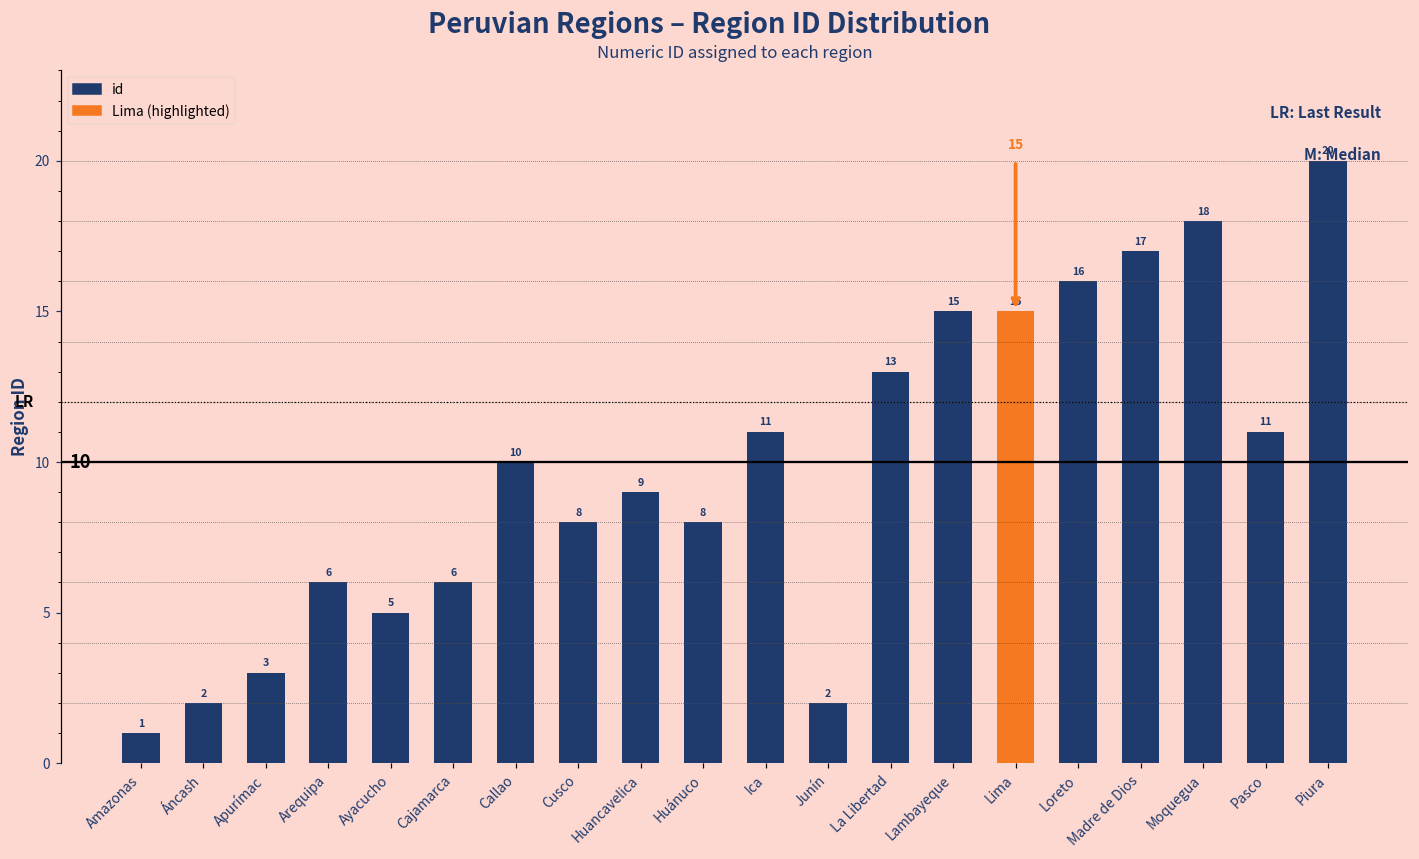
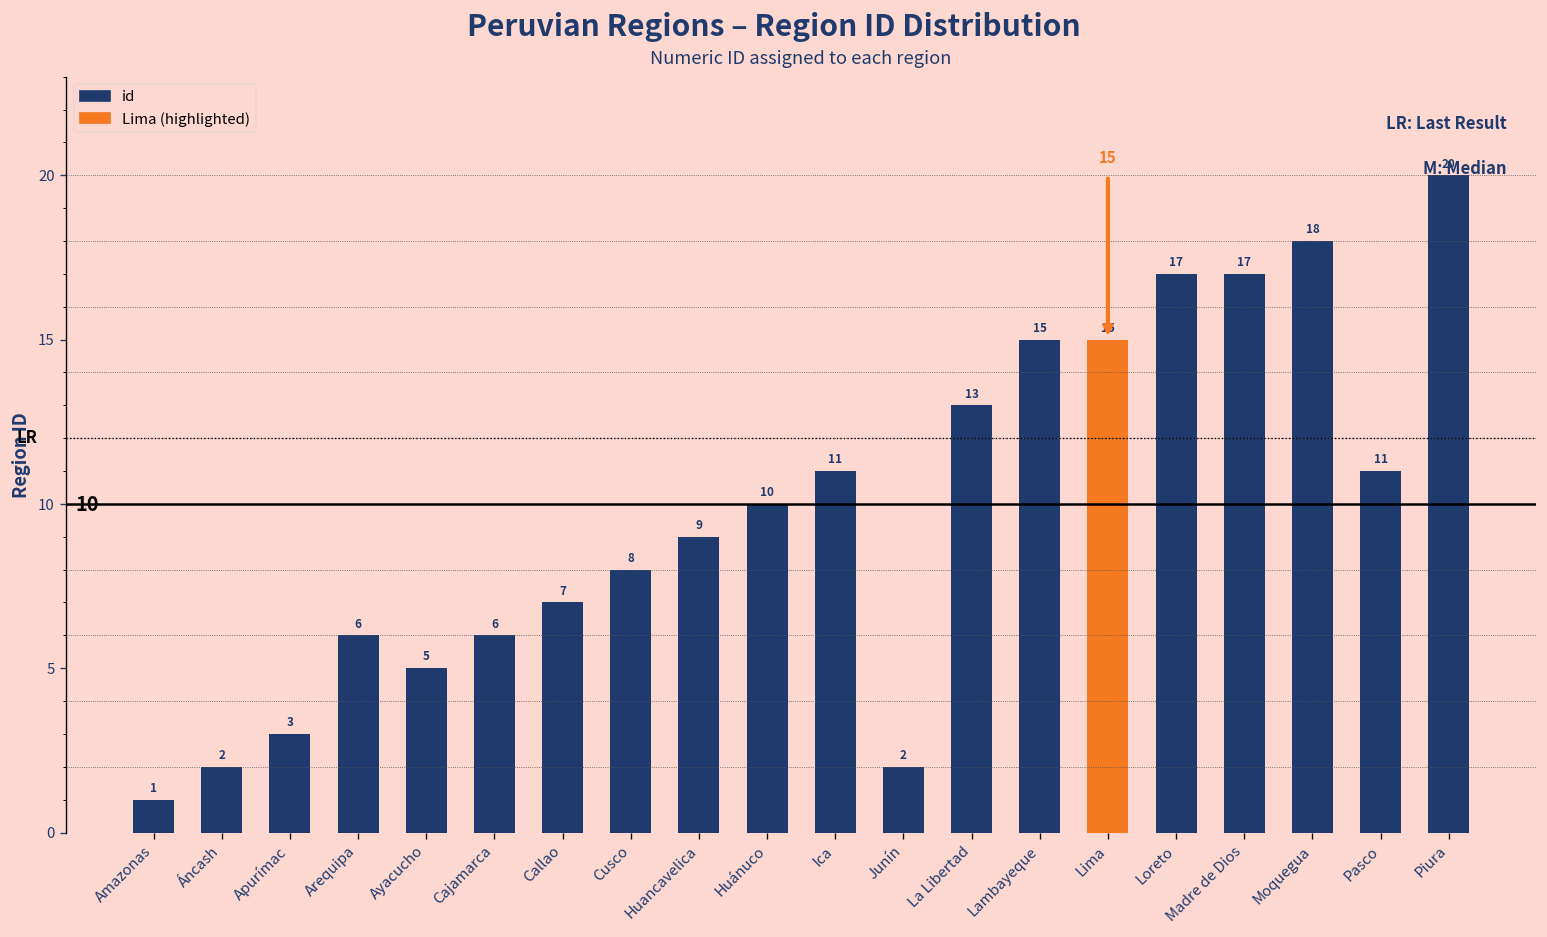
Callao: 10 -> 7
Huánuco: 8 -> 10
Loreto: 16 -> 17
